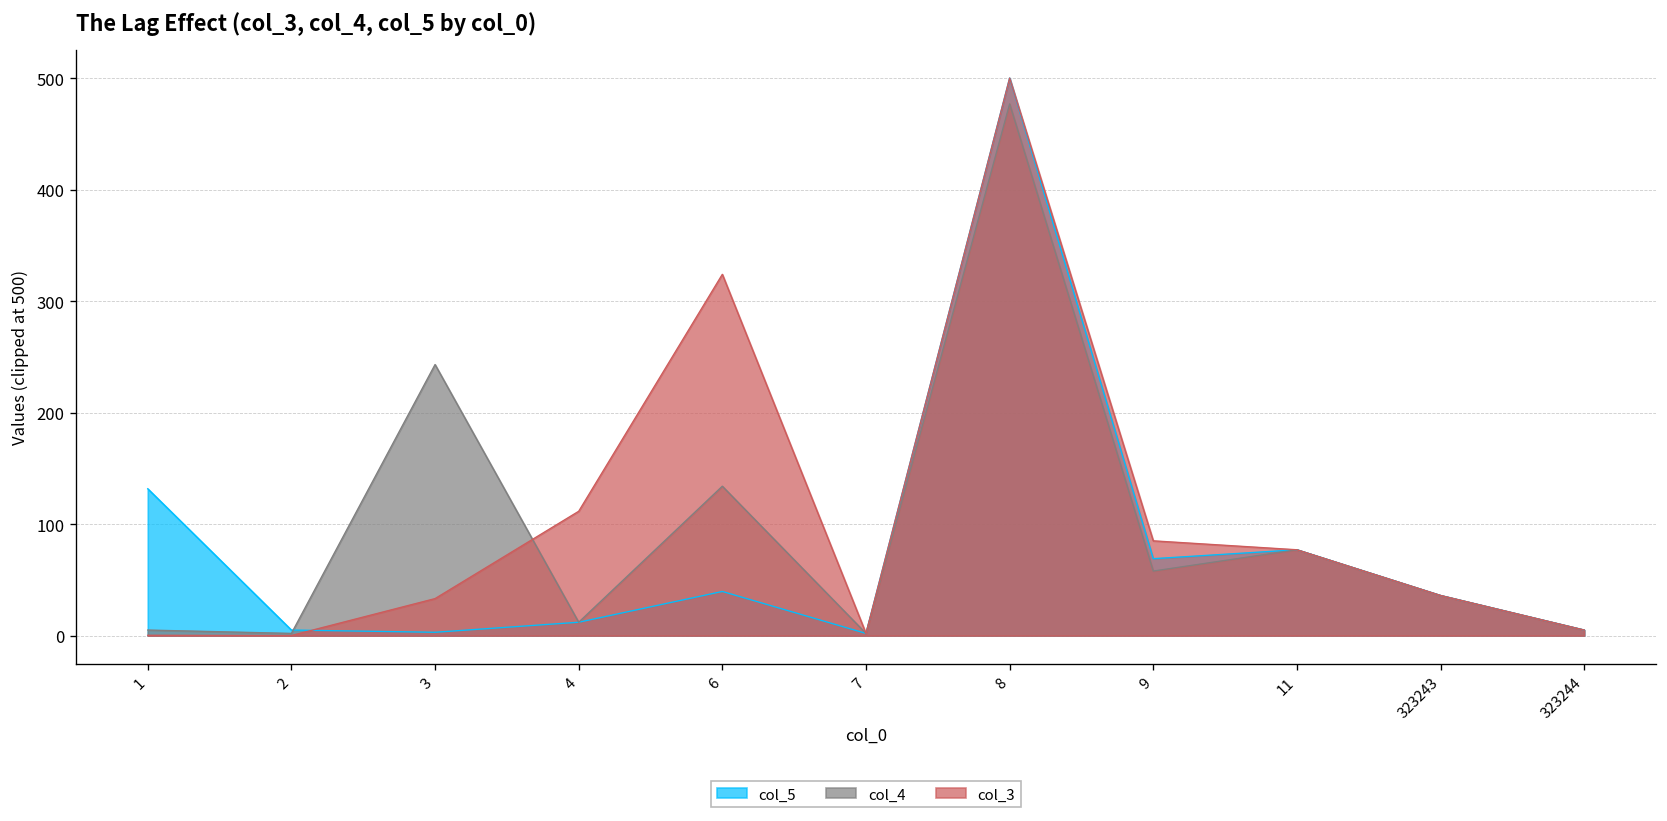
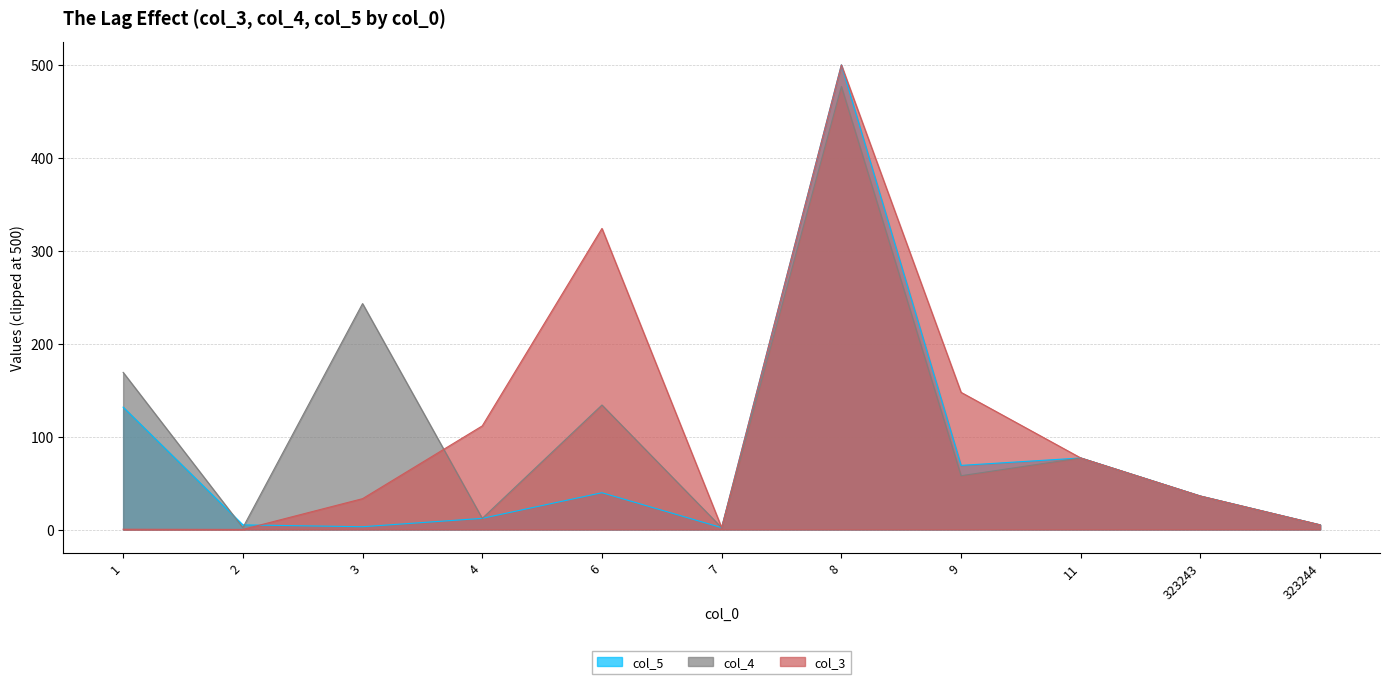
col_4, 1: 10 -> 170
col_3, 9: 90 -> 150
